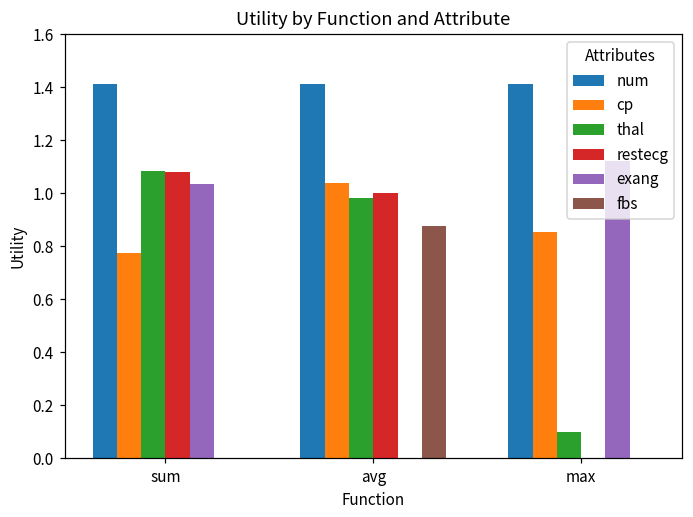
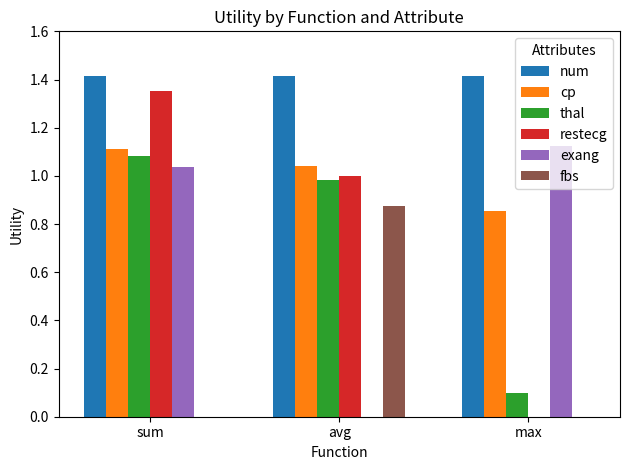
cp, sum: 0.77 -> 1.11
restecg, sum: 1.08 -> 1.35
